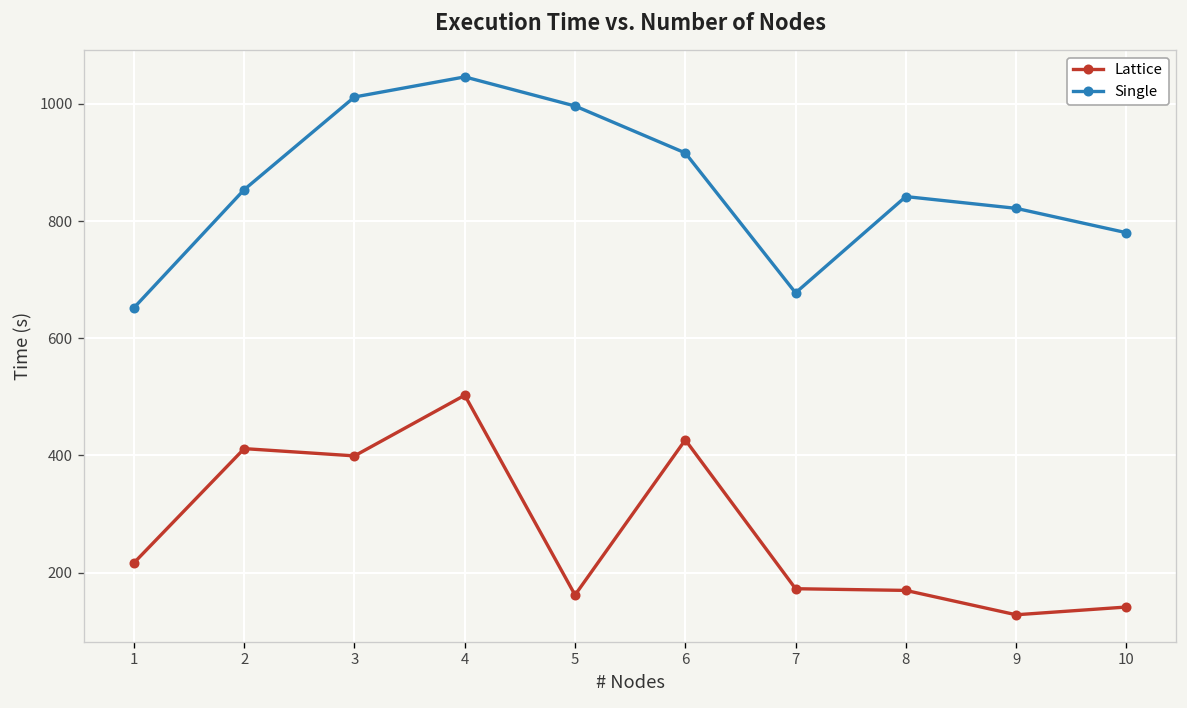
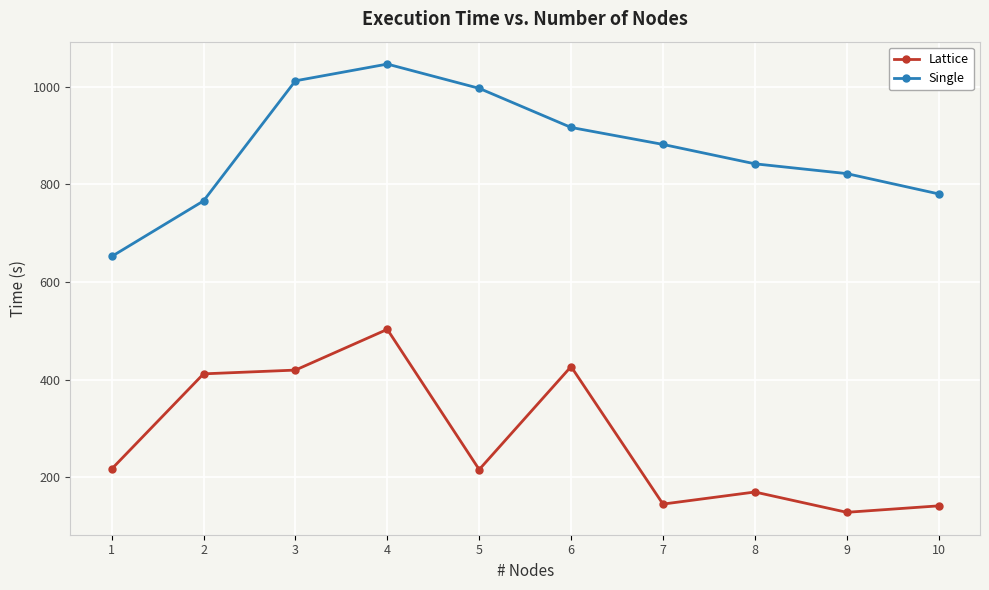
Single, 2: 850 -> 770
Lattice, 3: 400 -> 420
Lattice, 5: 160 -> 220
Lattice, 7: 170 -> 140
Single, 7: 680 -> 880
